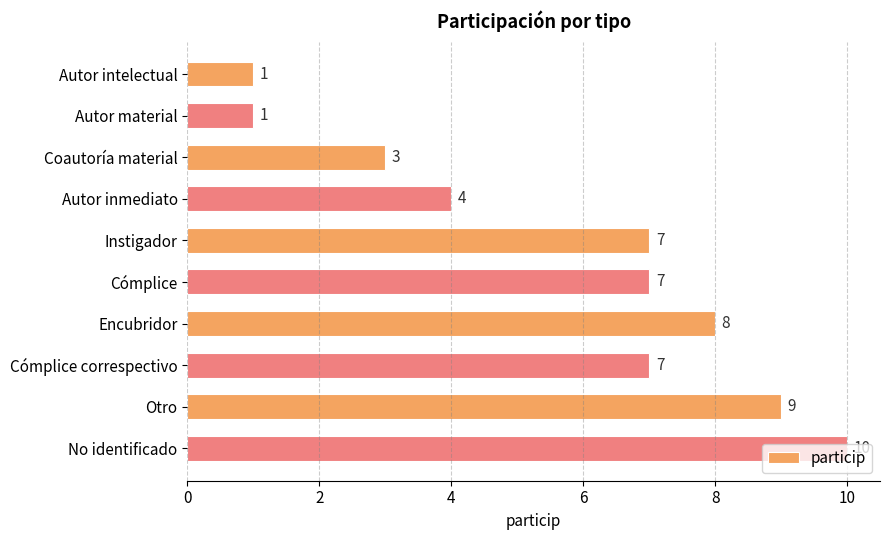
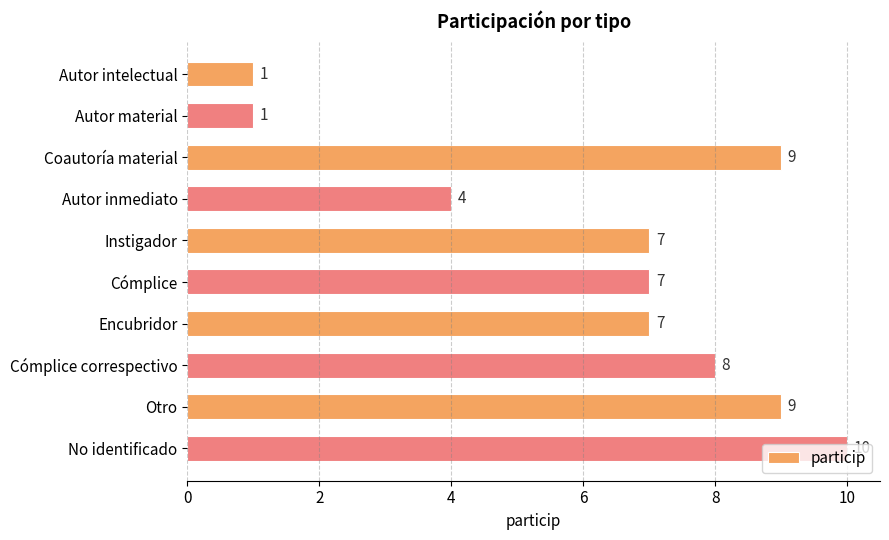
Coautoría material: 3 -> 9
Encubridor: 8 -> 7
Cómplice correspectivo: 7 -> 8
